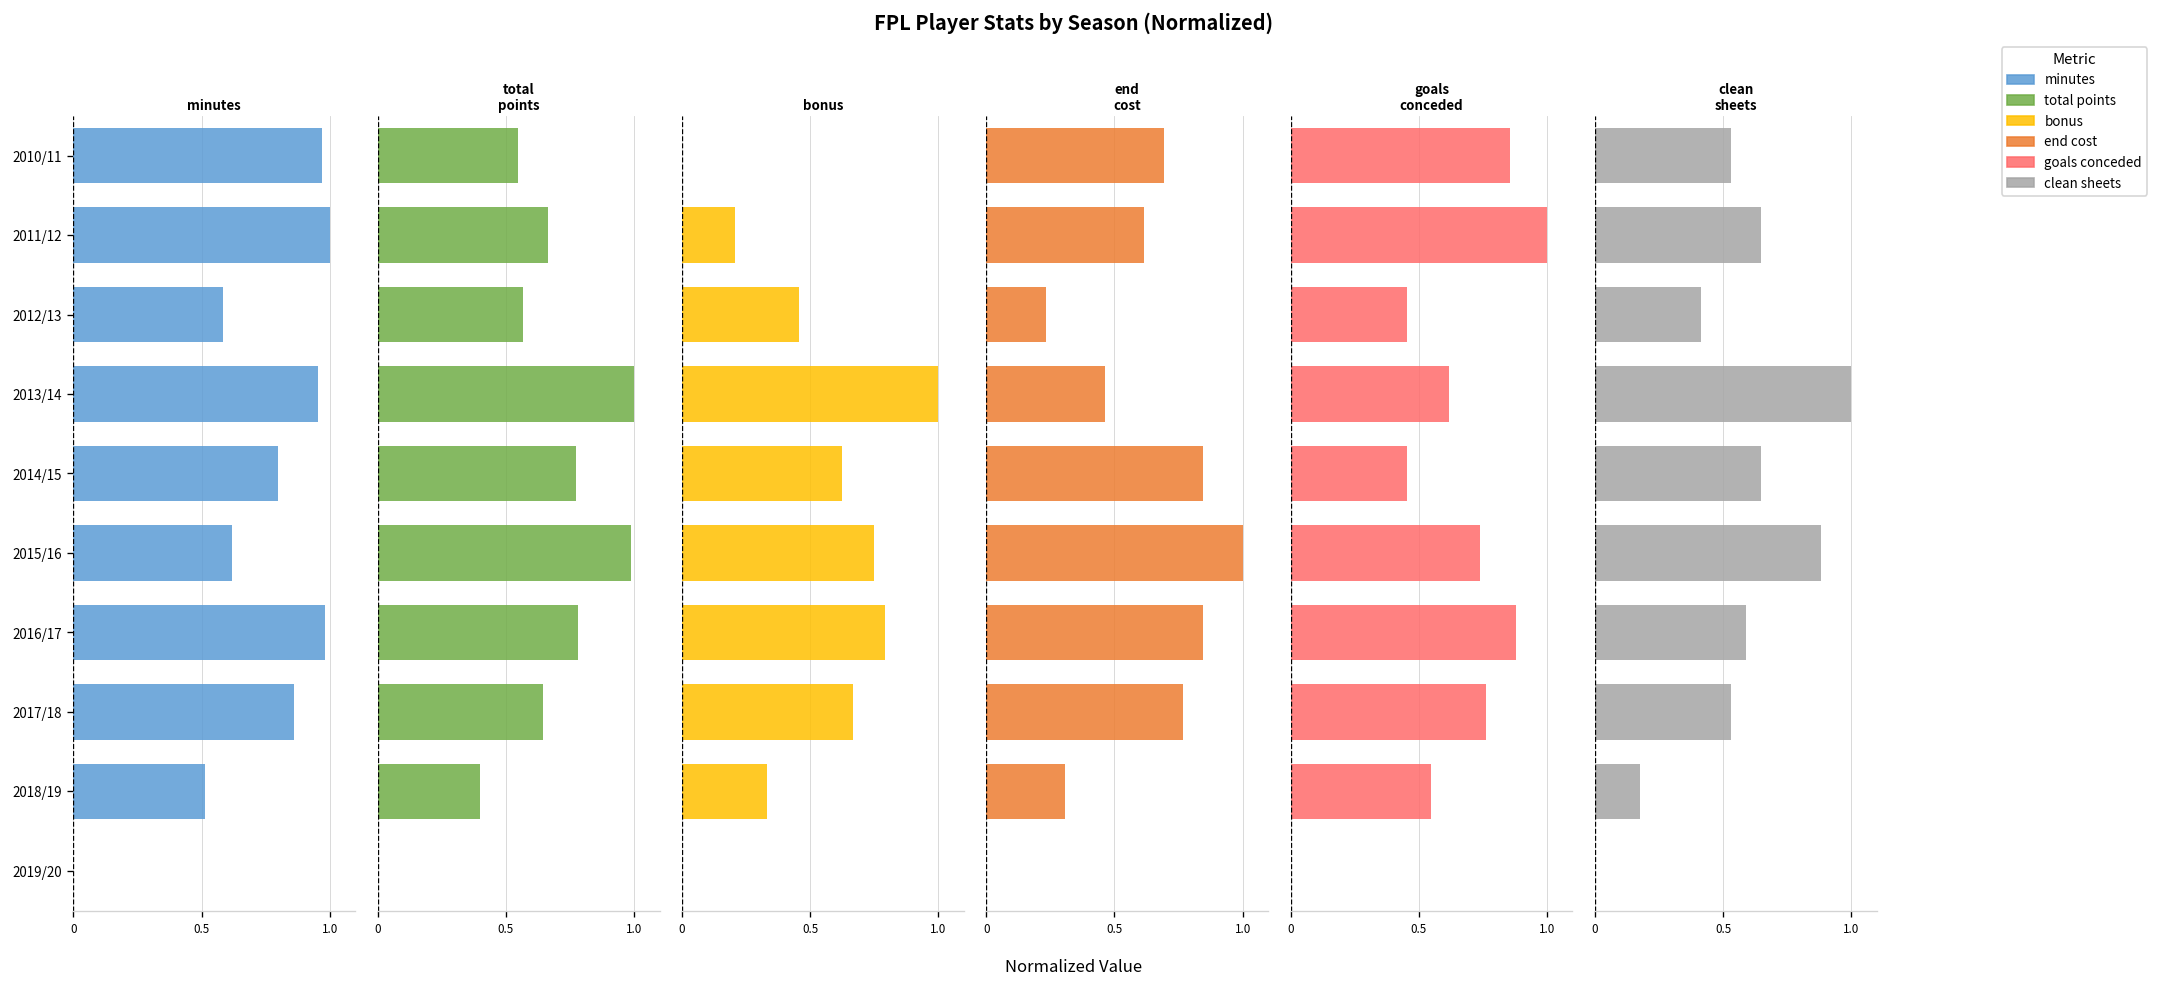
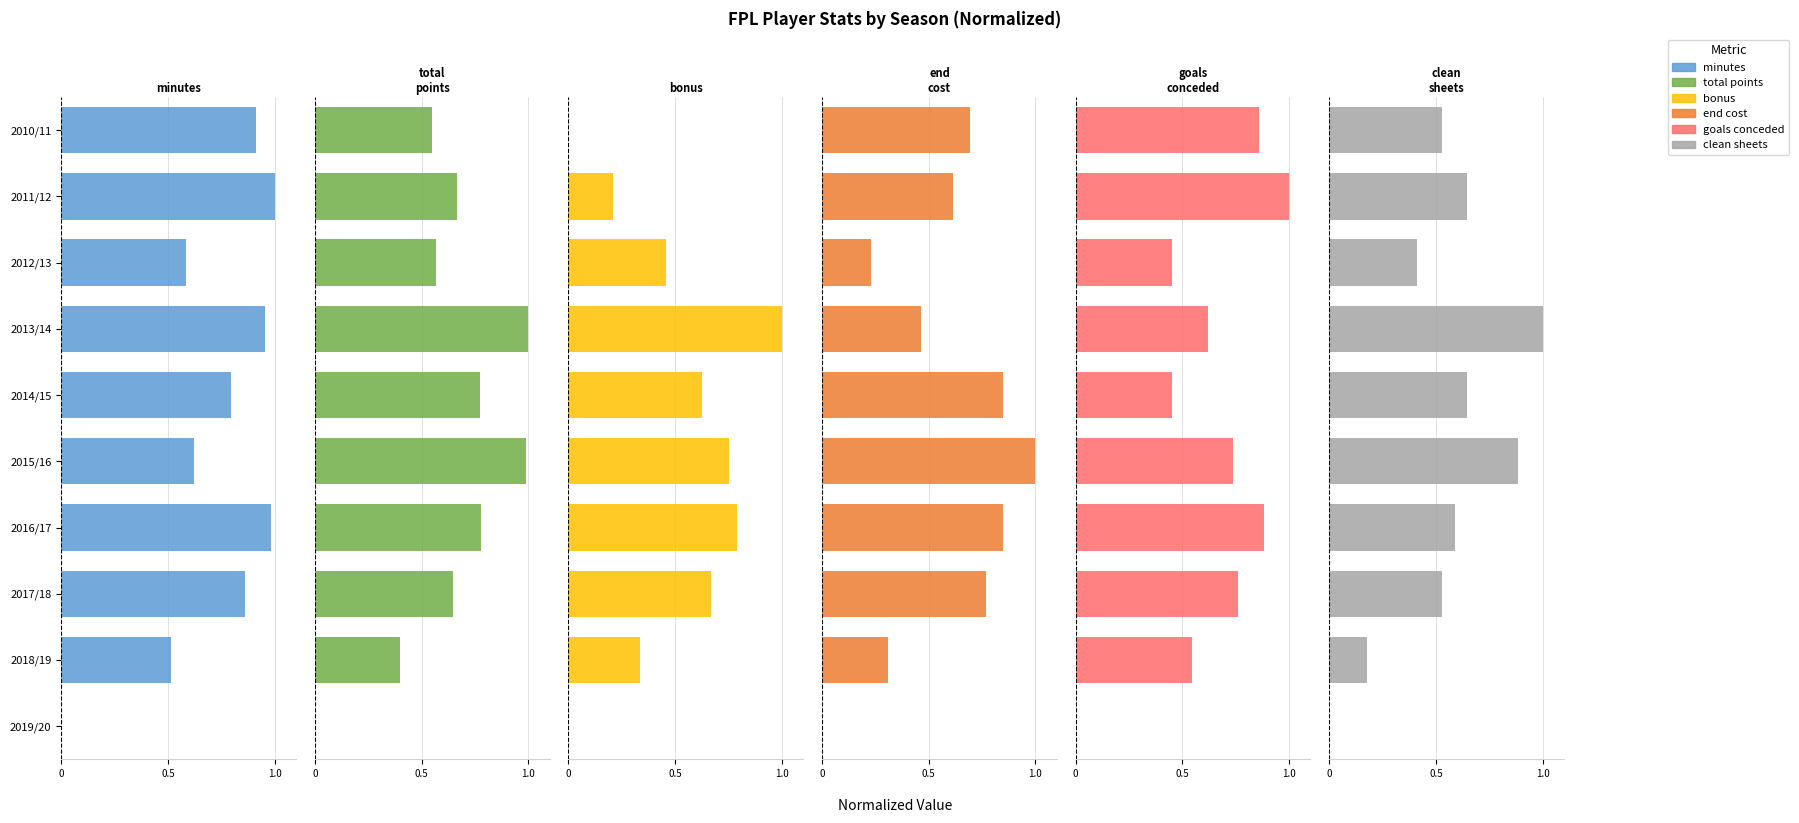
minutes, 2010/11: 0.97 -> 0.91
